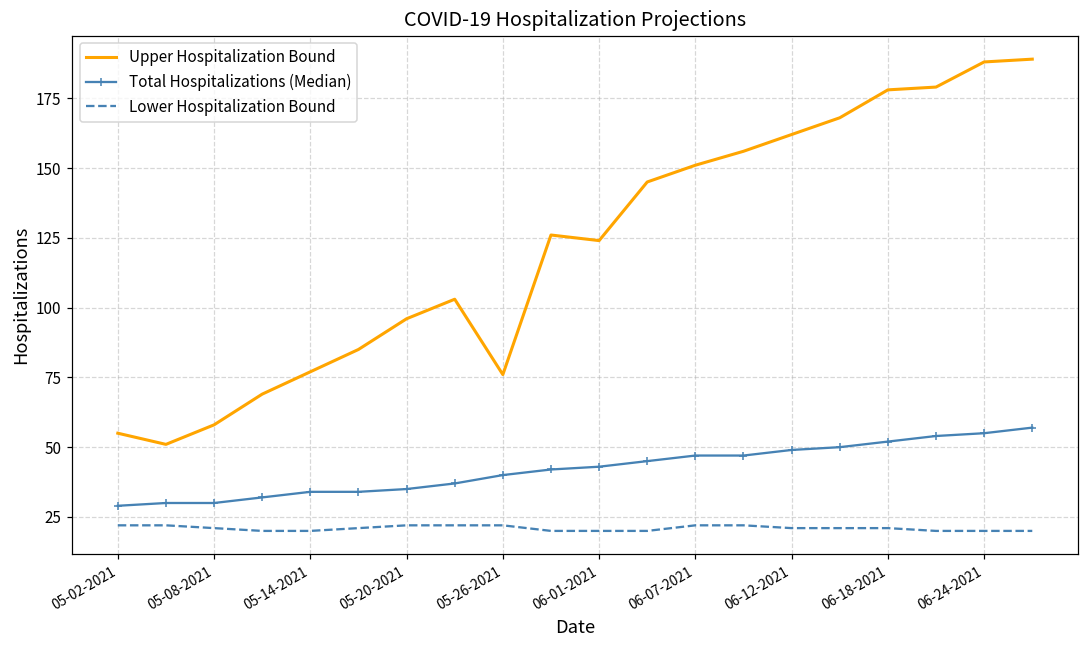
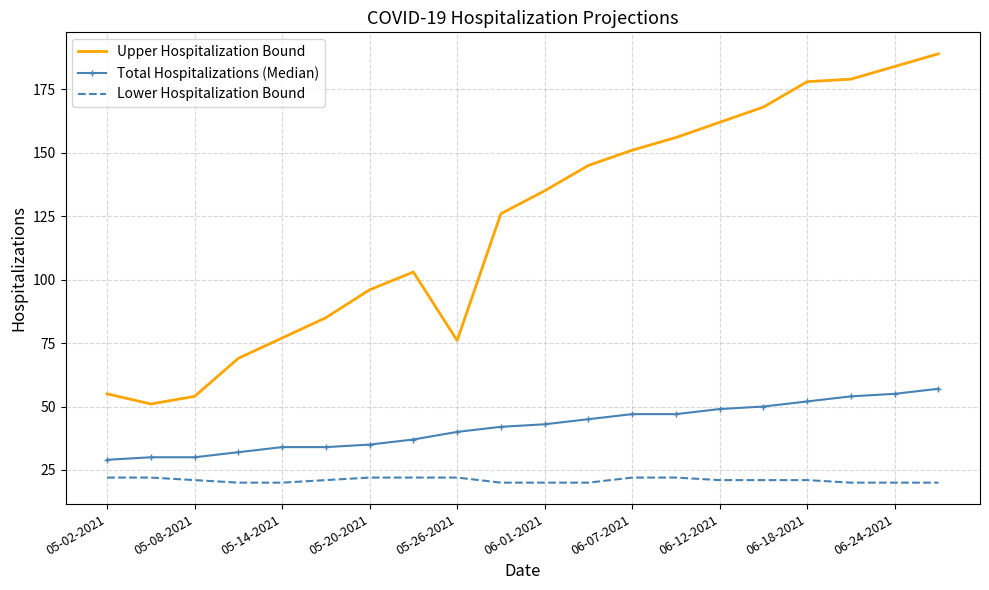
Upper Hospitalization Bound, 05-08-2021: 58 -> 54
Upper Hospitalization Bound, 06-01-2021: 124 -> 135
Upper Hospitalization Bound, 06-24-2021: 188 -> 184
